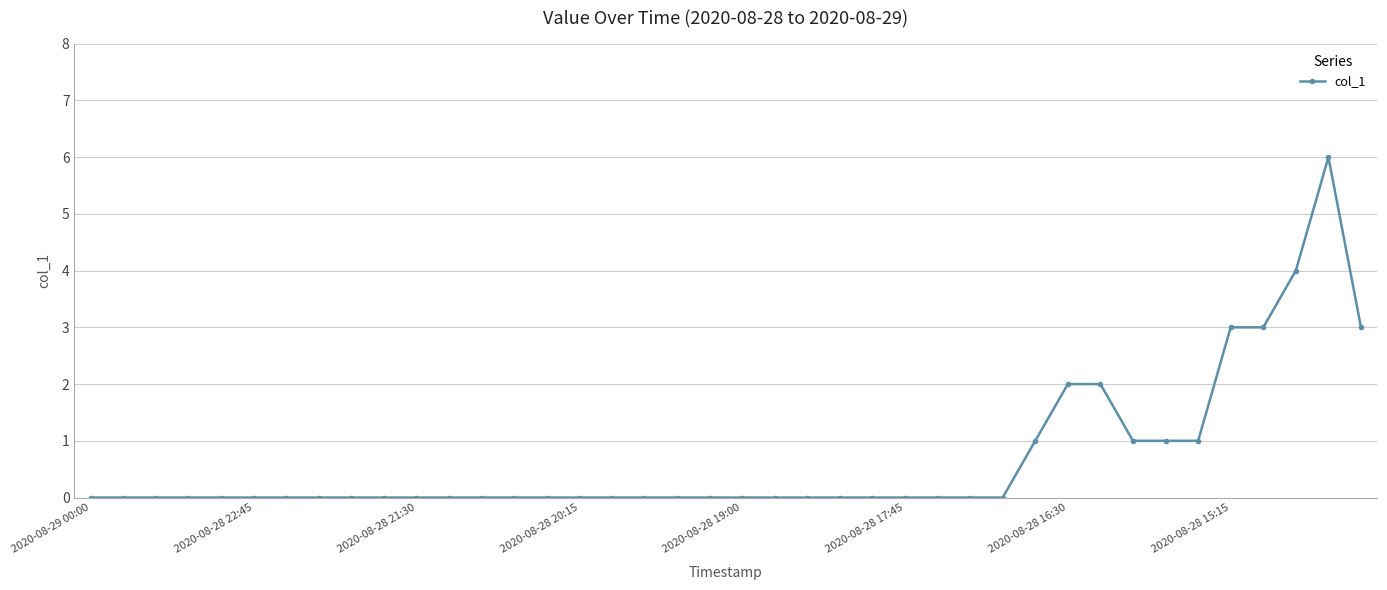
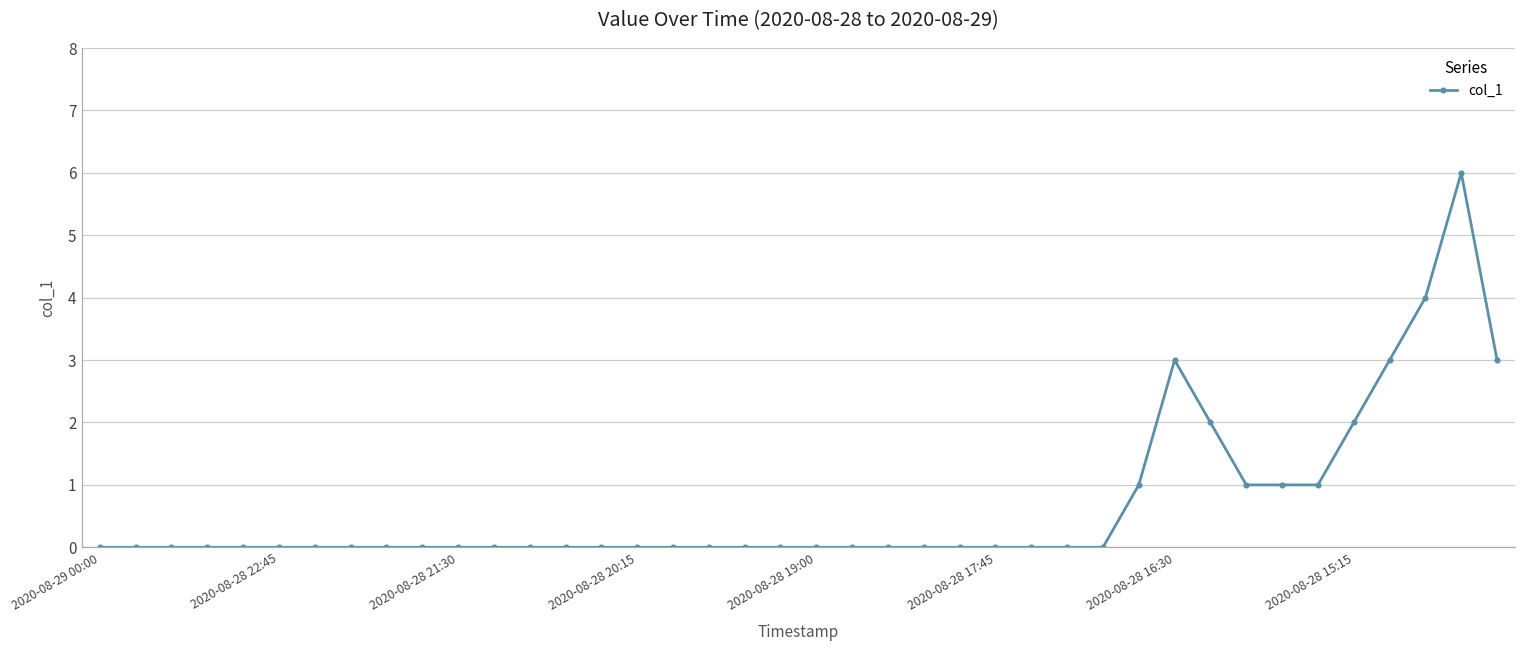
2020-08-28 16:30: 2 -> 3
2020-08-28 15:15: 3 -> 2
